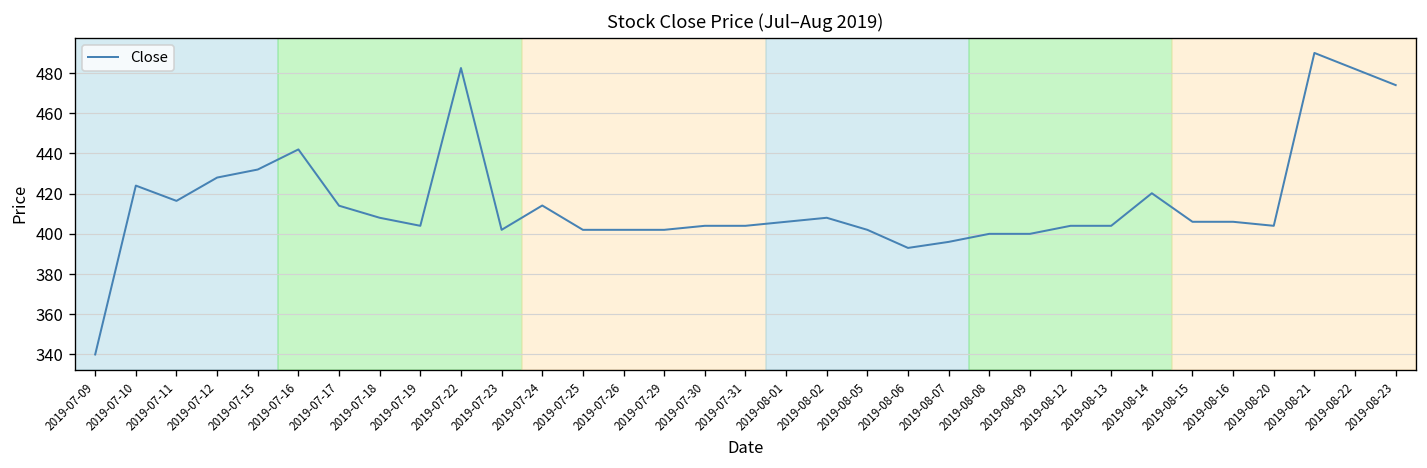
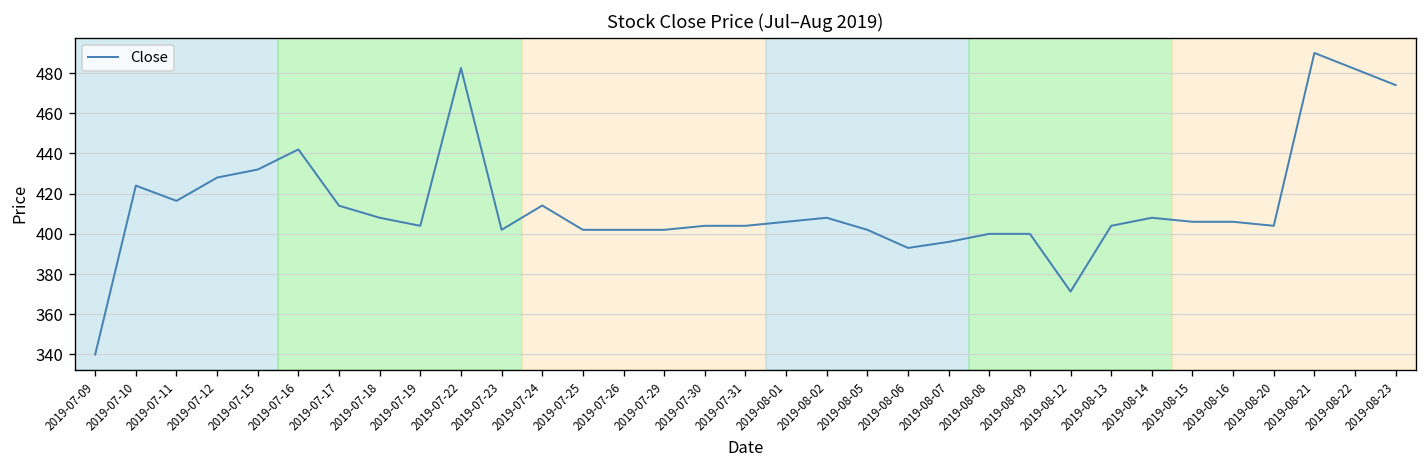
2019-08-12: 404 -> 371
2019-08-14: 420 -> 408
